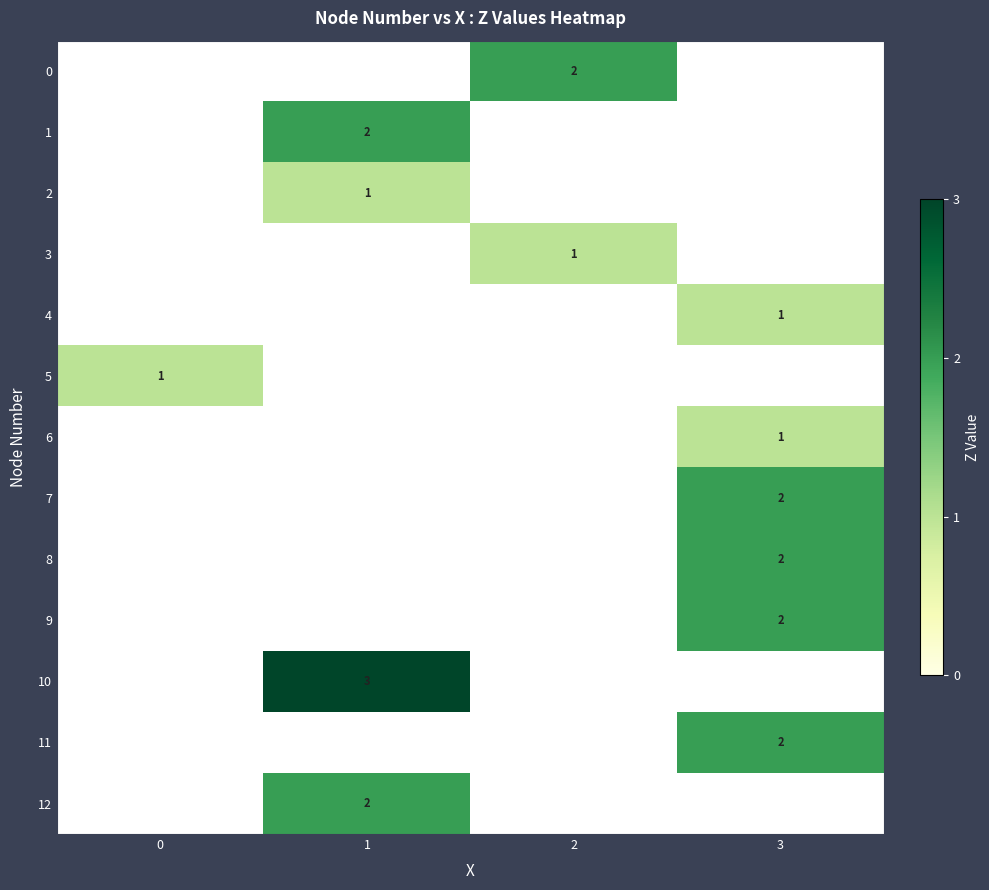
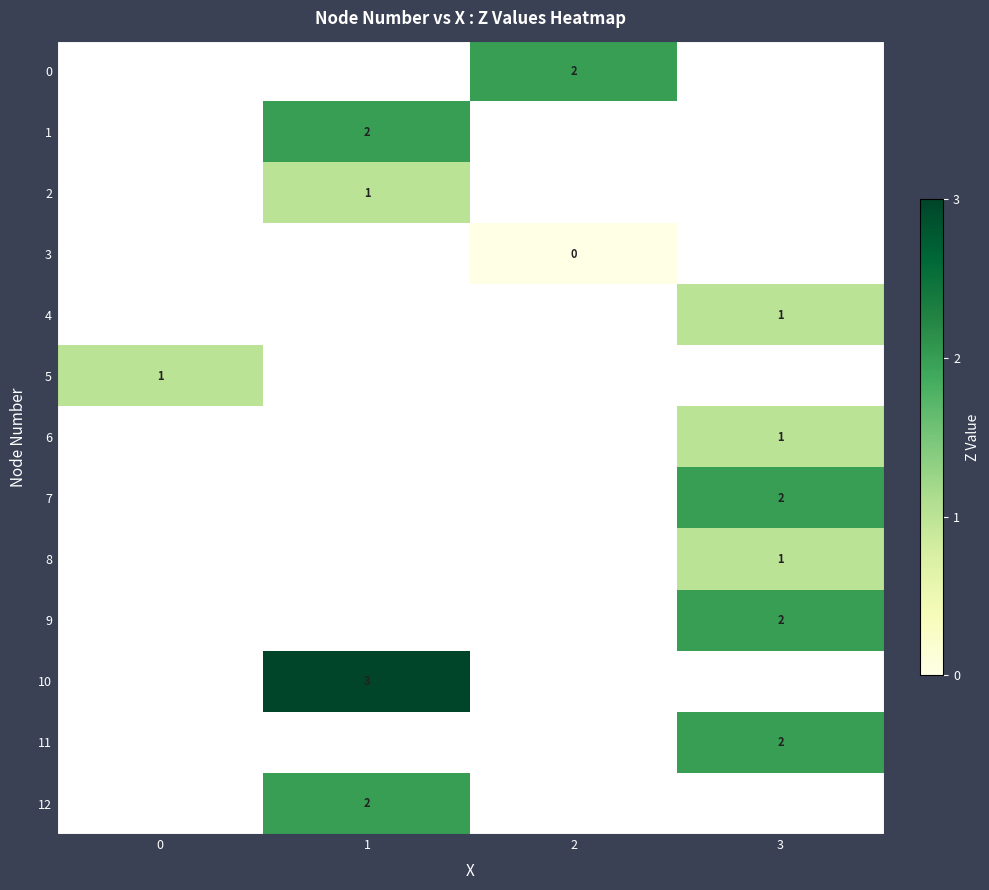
3, 2: 1 -> 0
8, 3: 2 -> 1
